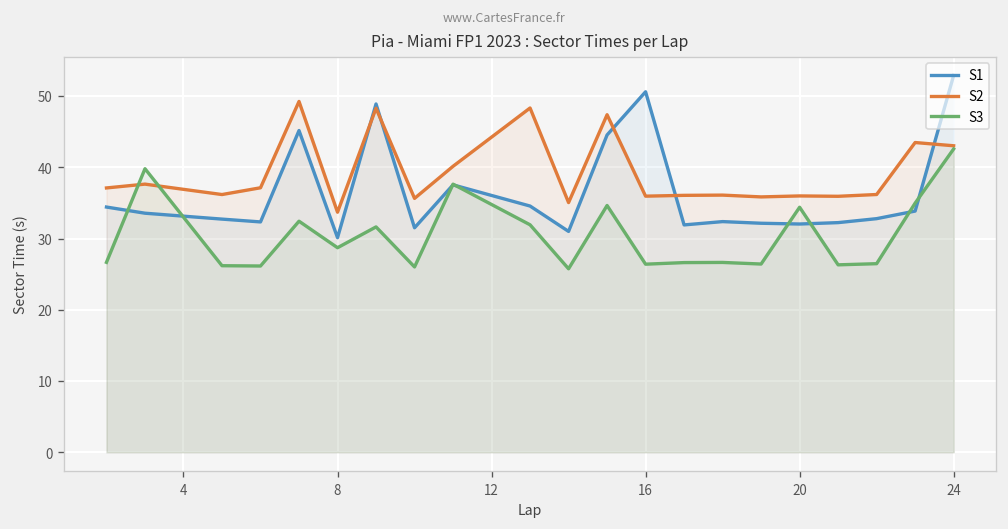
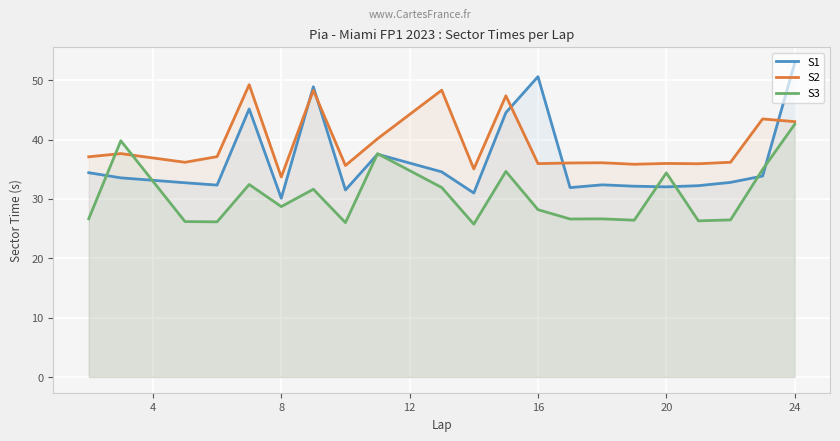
S3, 16: 26 -> 28
